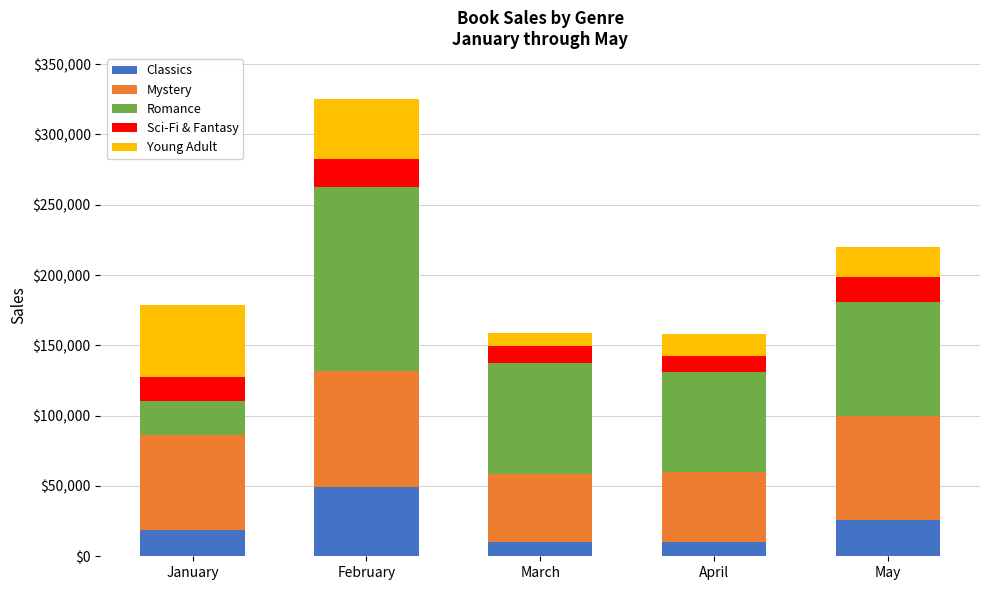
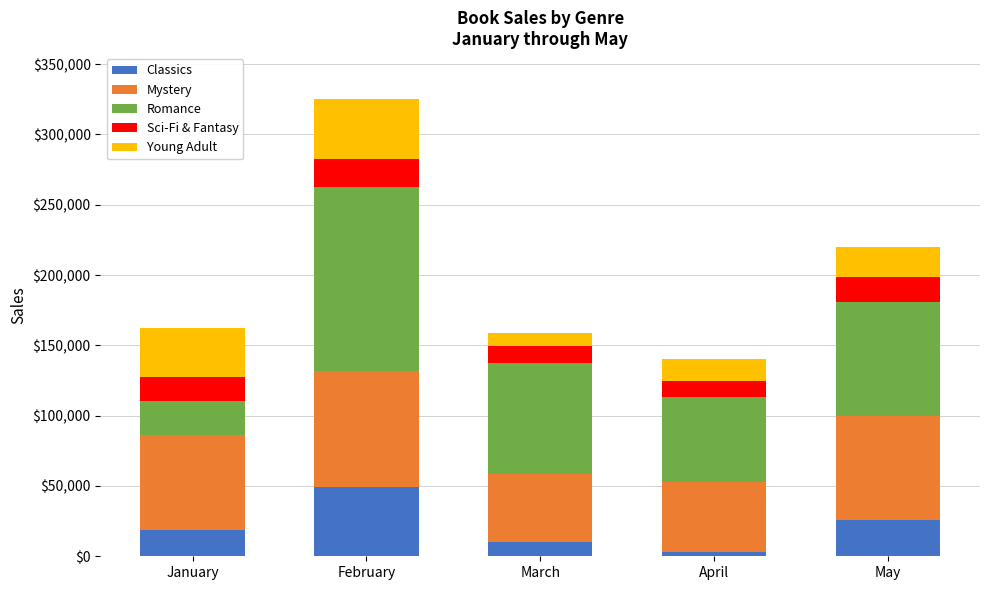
Young Adult, January: $51,000 -> $35,000
Classics, April: $10,000 -> $3,000
Romance, April: $71,000 -> $60,000
